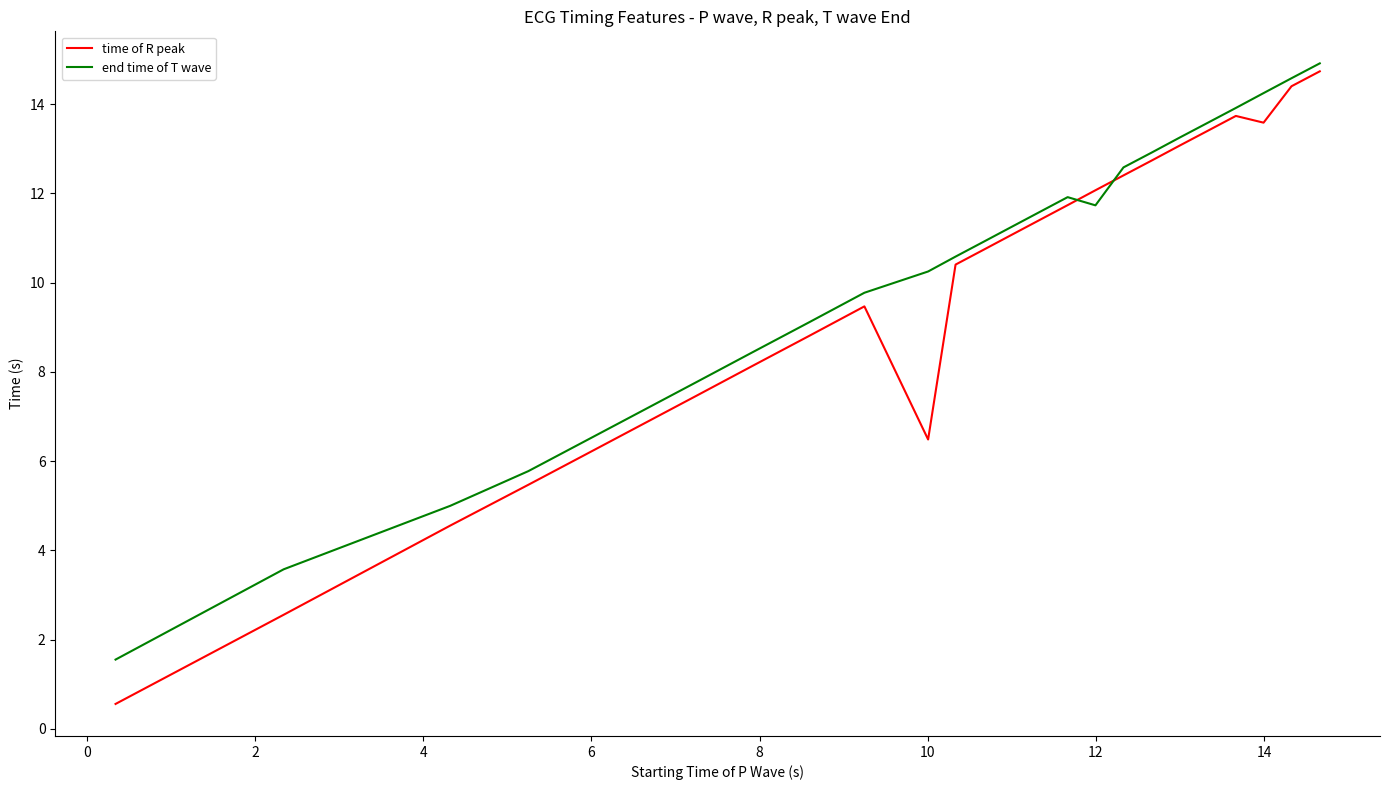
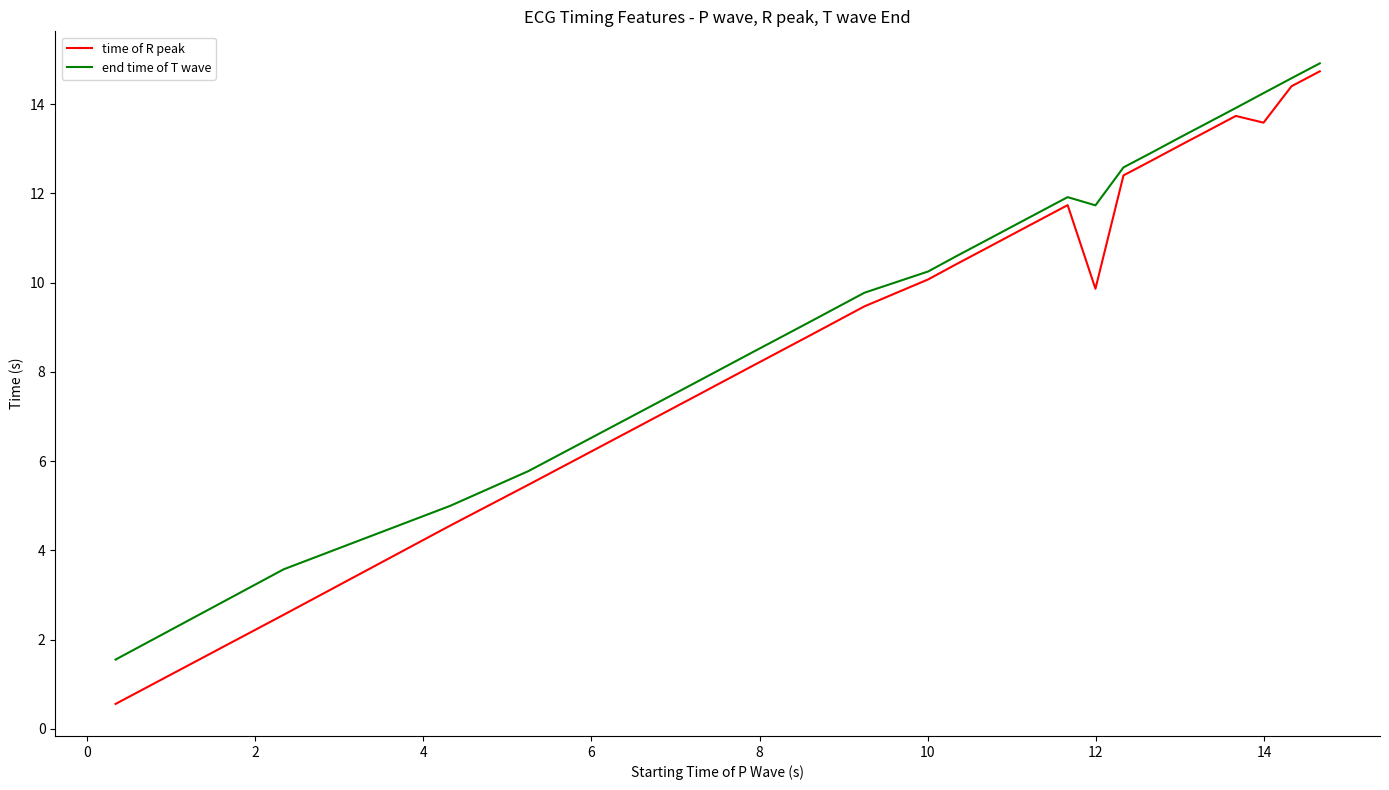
time of R peak, 10: 6.5 -> 10.1
time of R peak, 12: 12.1 -> 9.9
